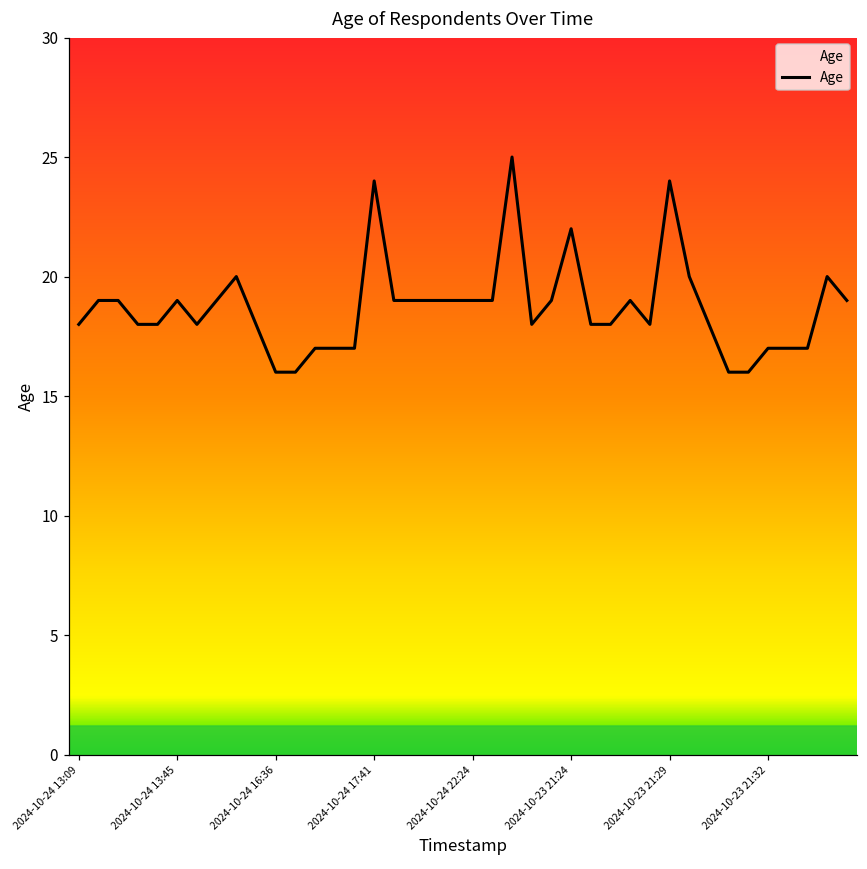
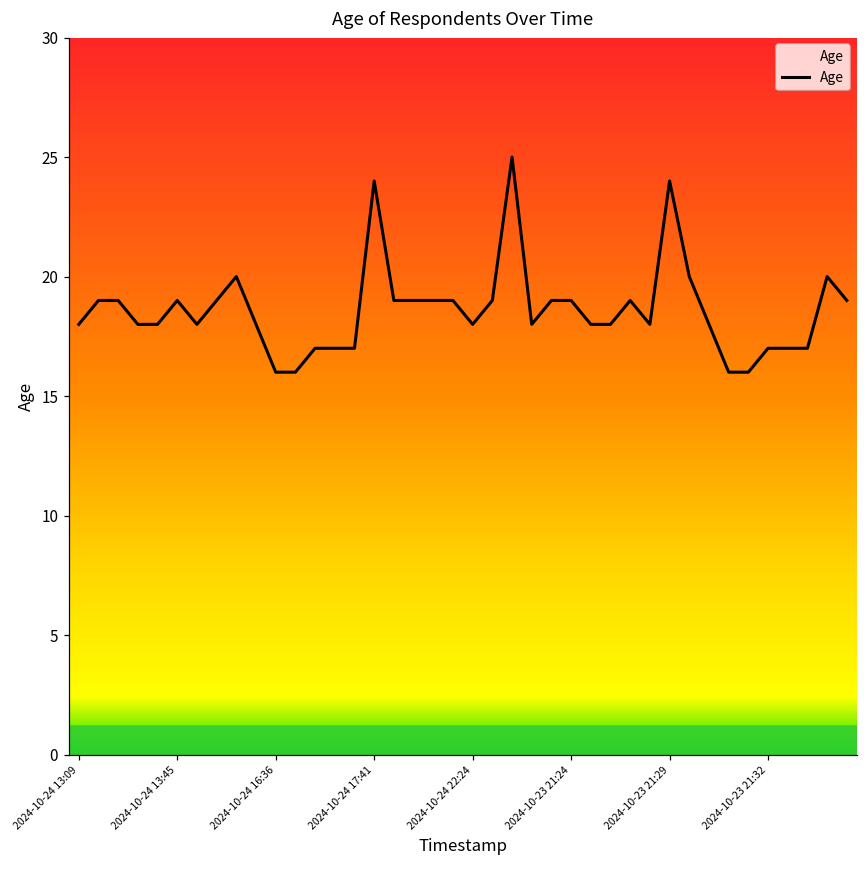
2024-10-24 22:24: 19 -> 18
2024-10-23 21:24: 22 -> 19
